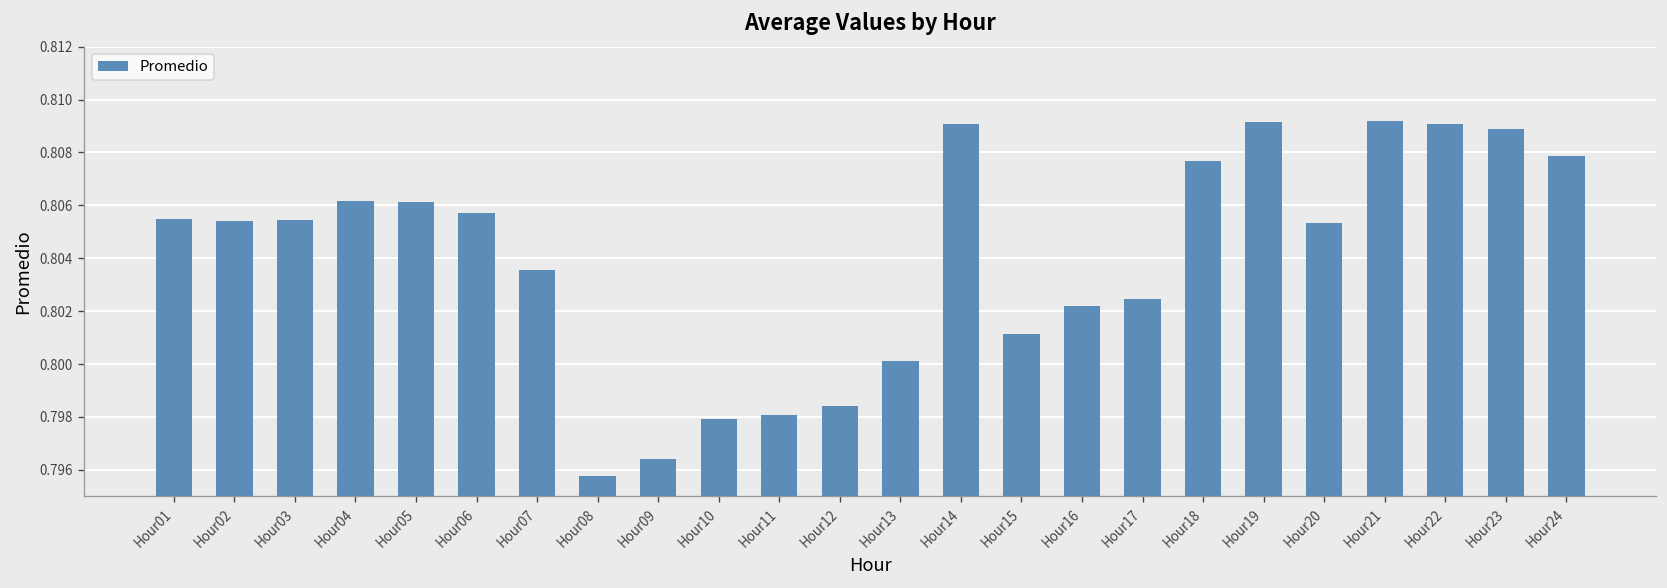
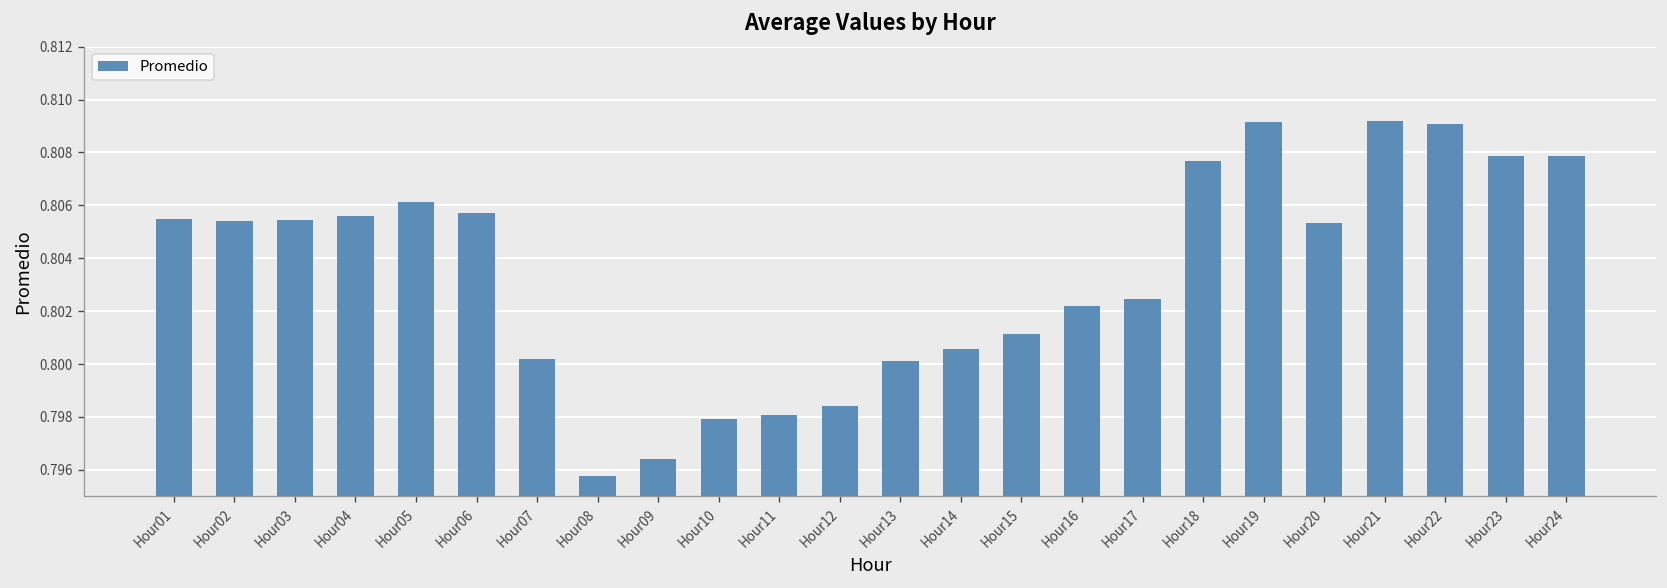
Hour04: 0.8062 -> 0.8056
Hour07: 0.8036 -> 0.8002
Hour14: 0.8091 -> 0.8006
Hour23: 0.8089 -> 0.8079
